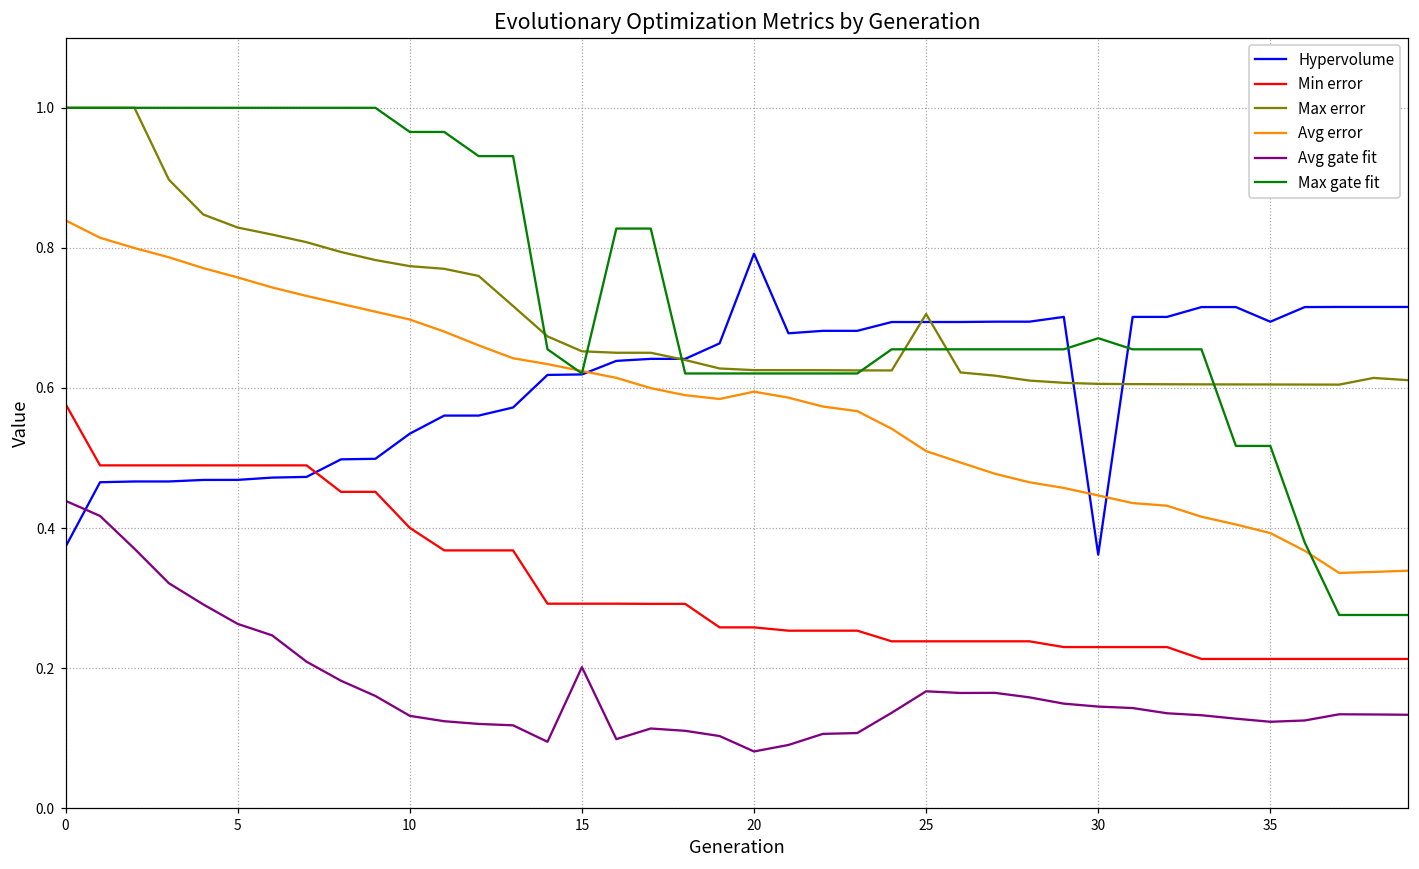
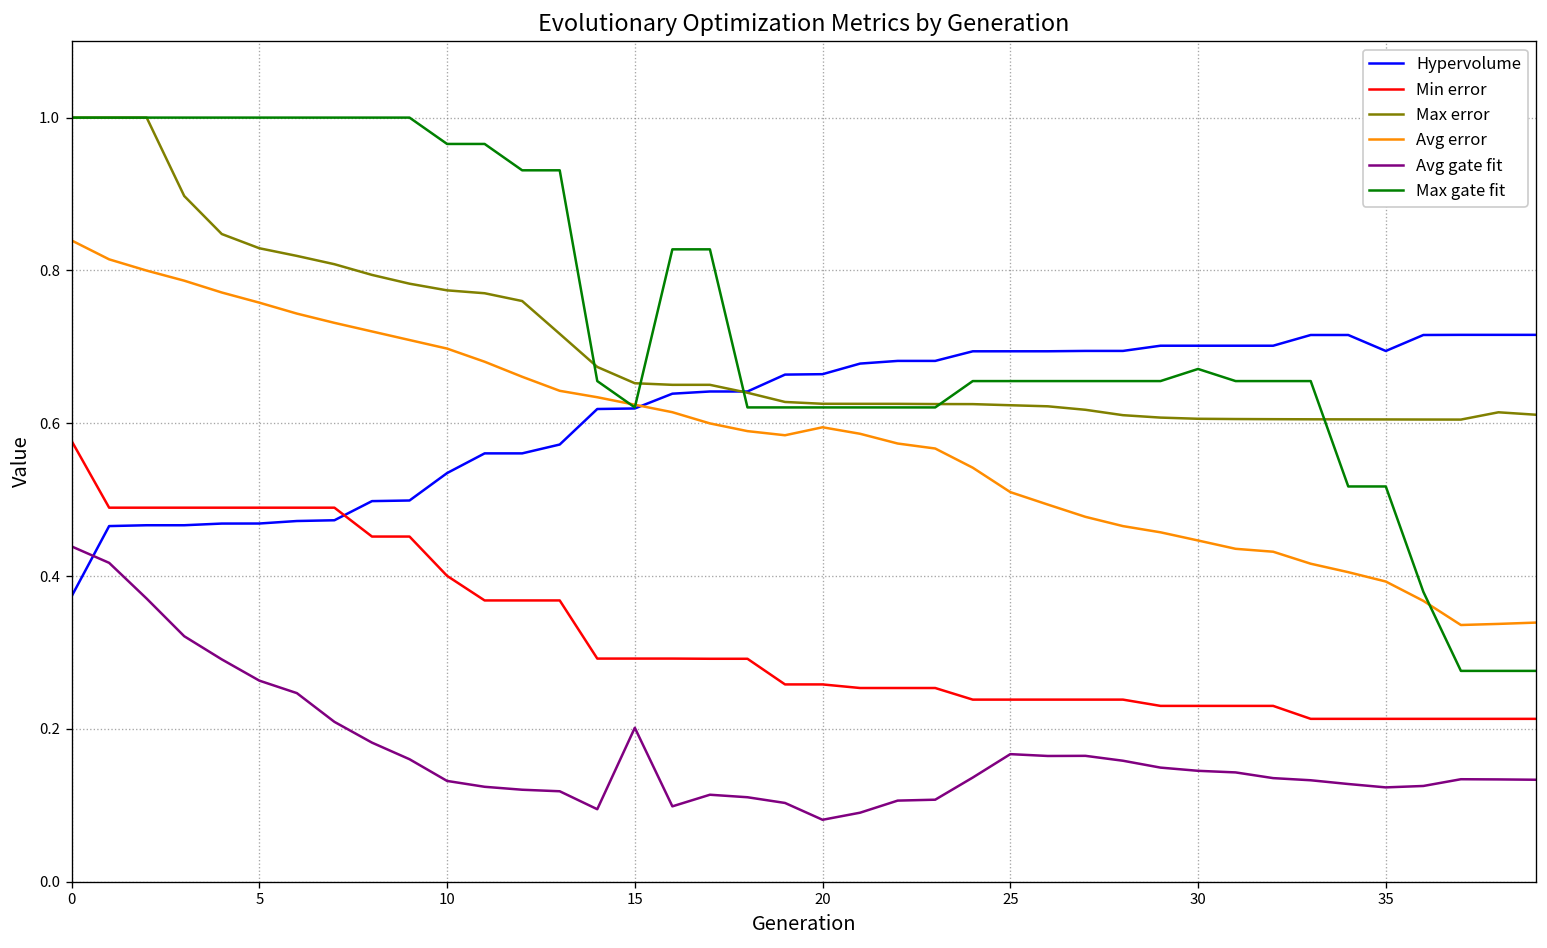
Hypervolume, 20: 0.79 -> 0.66
Max error, 25: 0.71 -> 0.62
Hypervolume, 30: 0.36 -> 0.70
